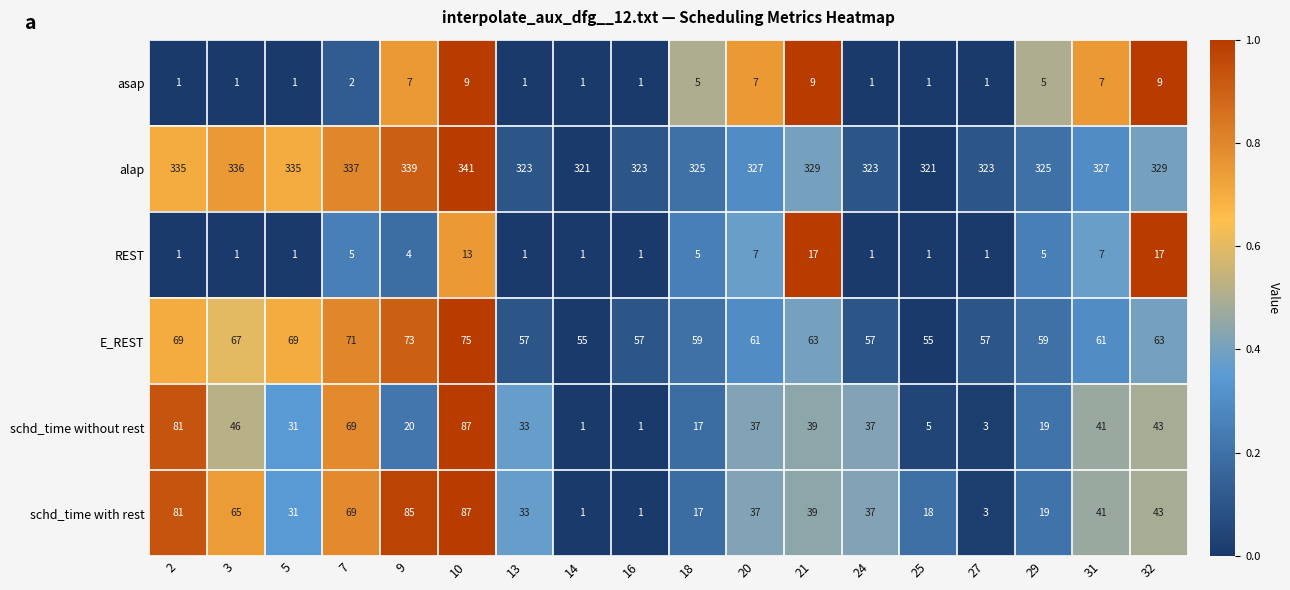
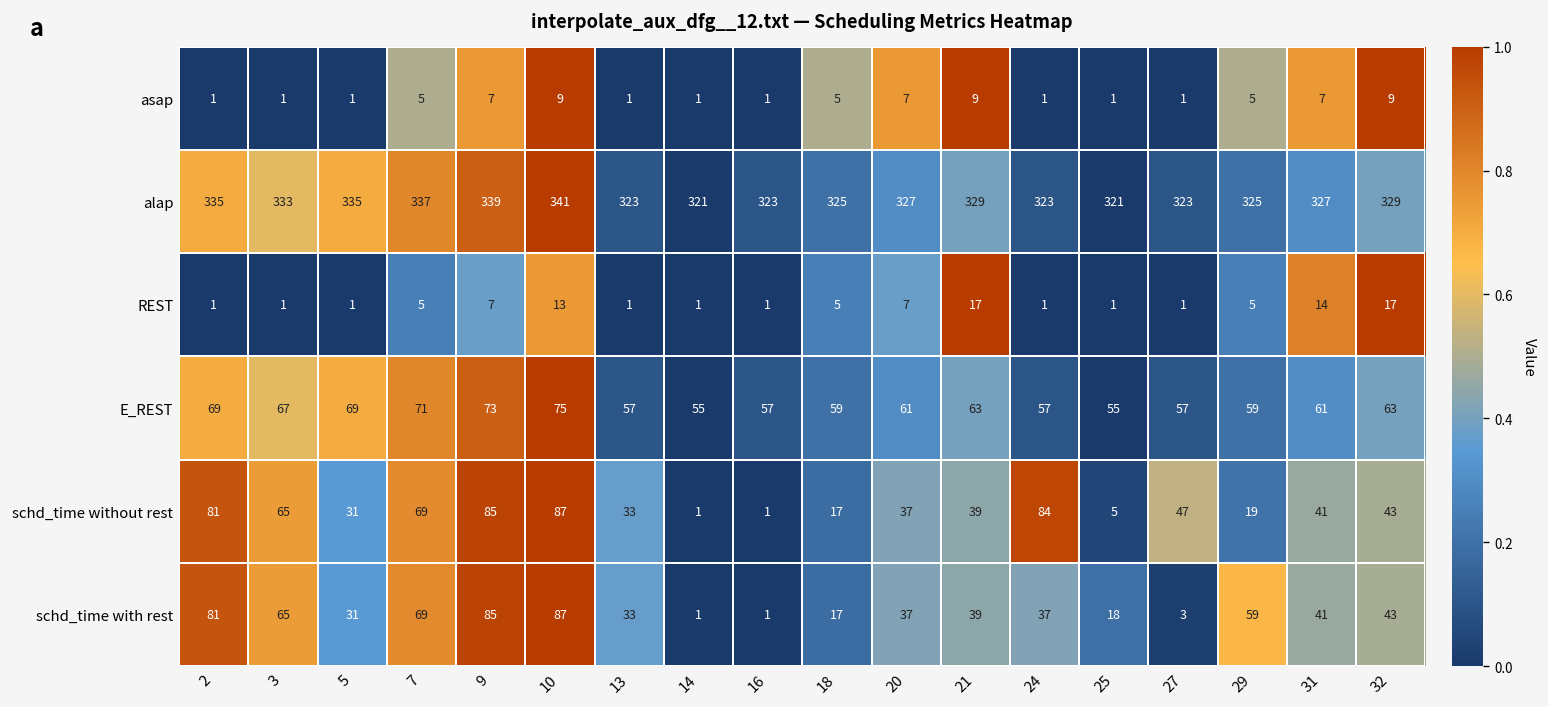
asap, 7: 2 -> 5
alap, 3: 336 -> 333
REST, 9: 4 -> 7
REST, 31: 7 -> 14
schd_time without rest, 3: 46 -> 65
schd_time without rest, 9: 20 -> 85
schd_time without rest, 24: 37 -> 84
schd_time without rest, 27: 3 -> 47
schd_time with rest, 29: 19 -> 59
